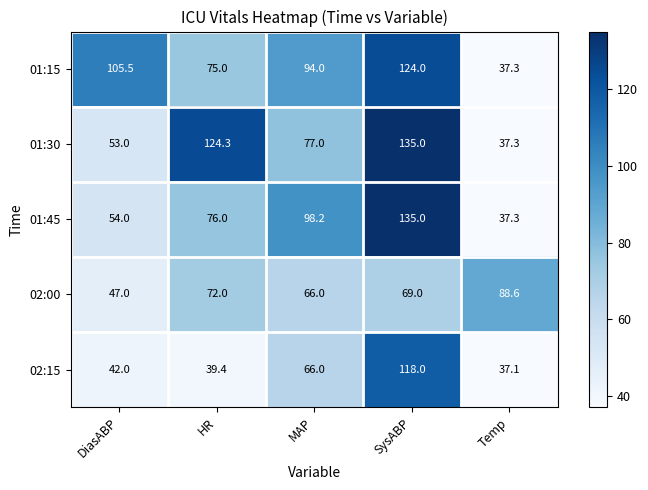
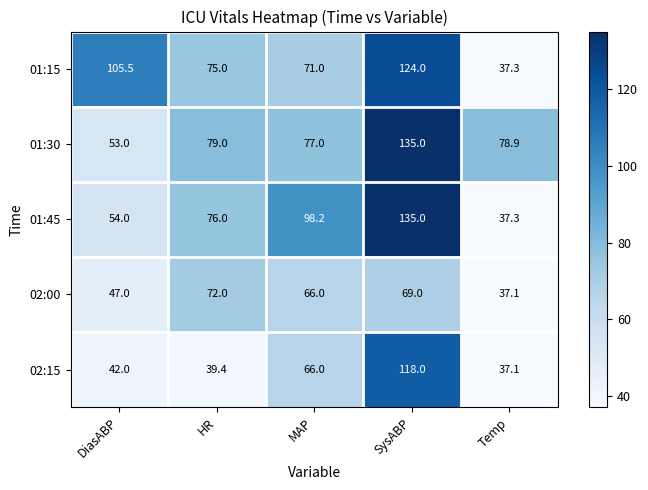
01:15, MAP: 94.0 -> 71.0
01:30, HR: 124.3 -> 79.0
01:30, Temp: 37.3 -> 78.9
02:00, Temp: 88.6 -> 37.1
